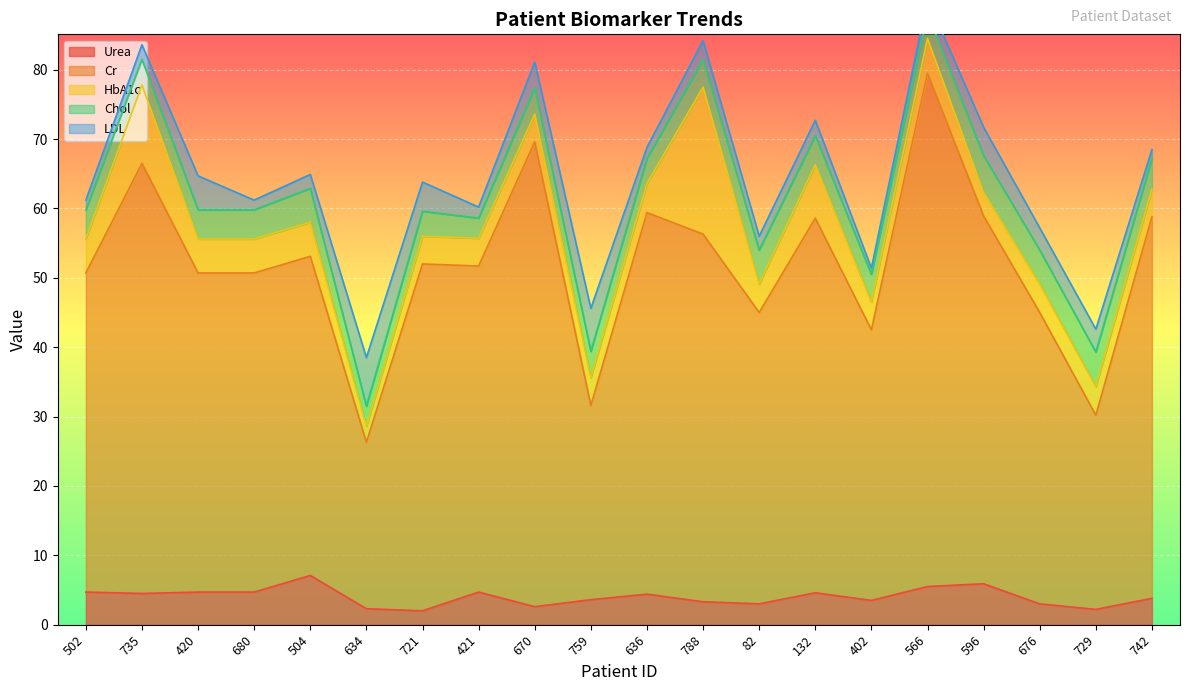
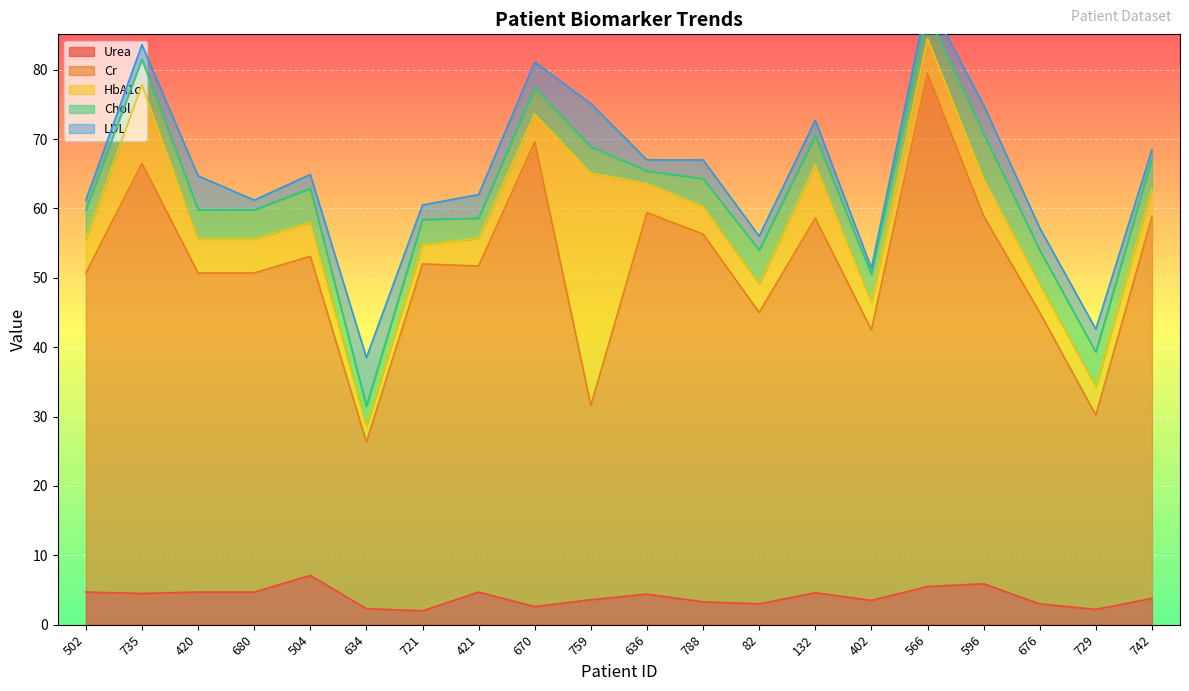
HbA1c, 721: 4 -> 3
LDL, 721: 4 -> 2
LDL, 421: 2 -> 3
HbA1c, 759: 4 -> 33
Chol, 636: 4 -> 2
HbA1c, 788: 21 -> 4
HbA1c, 596: 3 -> 5
Chol, 596: 5 -> 7
